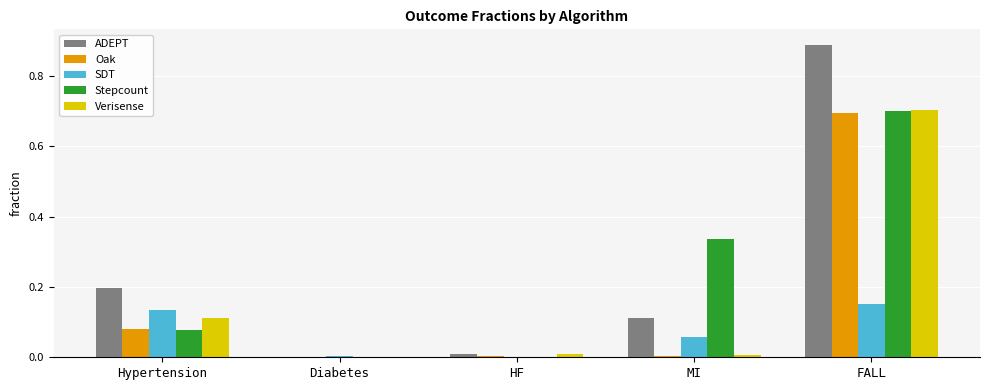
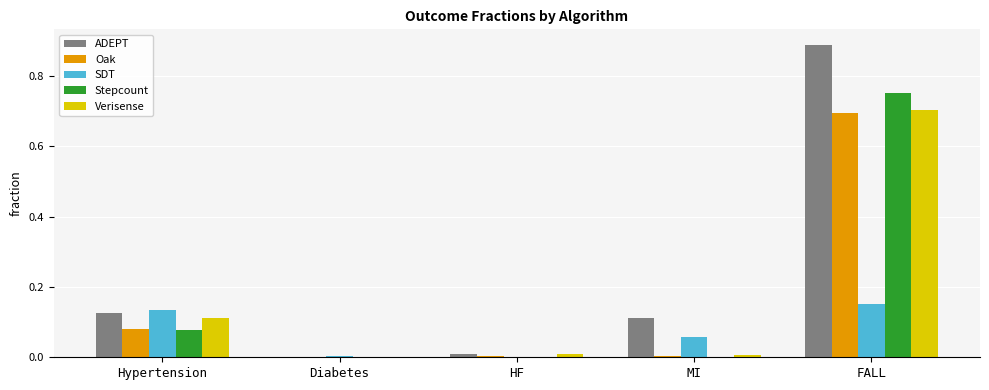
ADEPT, Hypertension: 0.20 -> 0.12
Stepcount, MI: 0.34 -> 0.00
Stepcount, FALL: 0.70 -> 0.75
